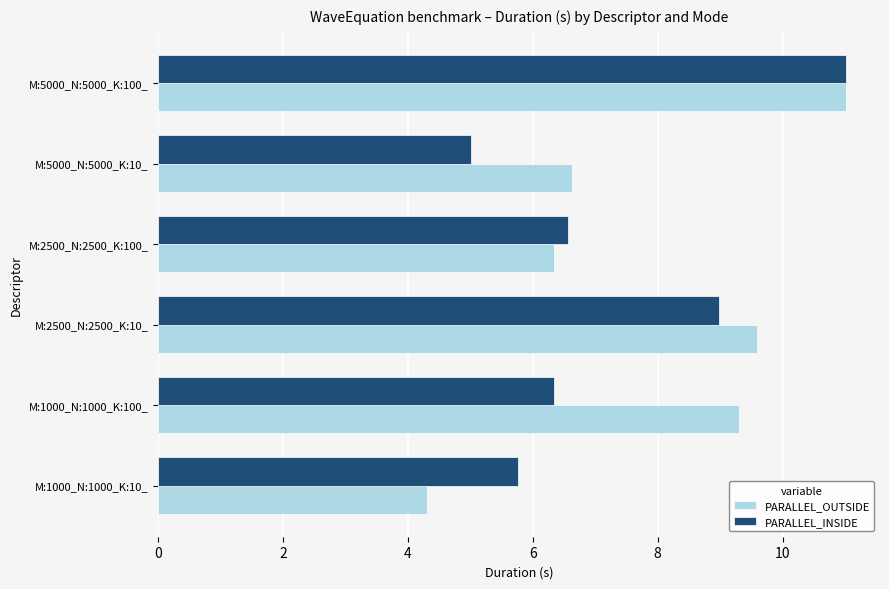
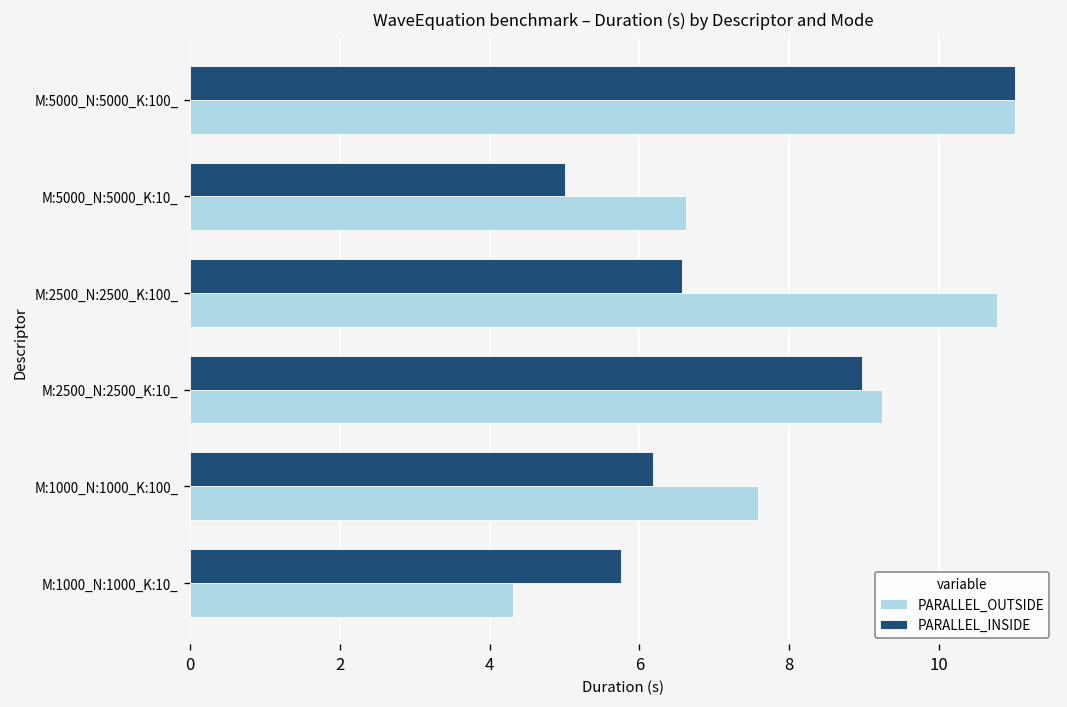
PARALLEL_OUTSIDE, M:2500_N:2500_K:100_: 6.3 -> 10.8
PARALLEL_OUTSIDE, M:2500_N:2500_K:10_: 9.6 -> 9.2
PARALLEL_INSIDE, M:1000_N:1000_K:100_: 6.3 -> 6.2
PARALLEL_OUTSIDE, M:1000_N:1000_K:100_: 9.3 -> 7.6
